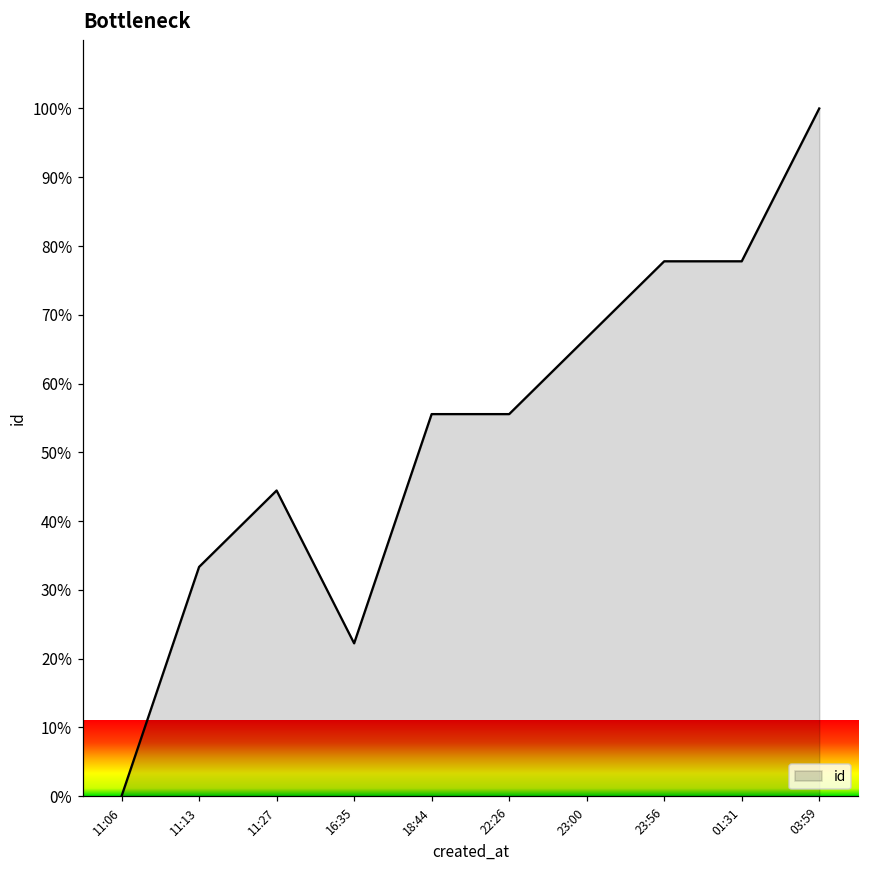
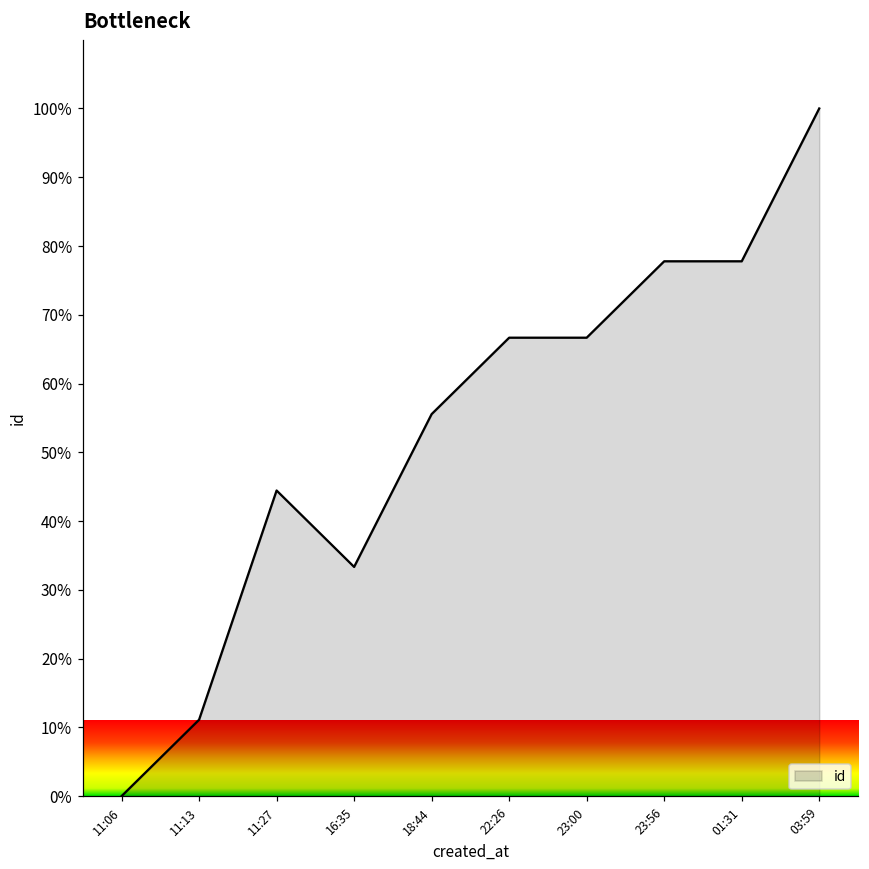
11:13: 33% -> 11%
16:35: 22% -> 33%
22:26: 56% -> 67%
